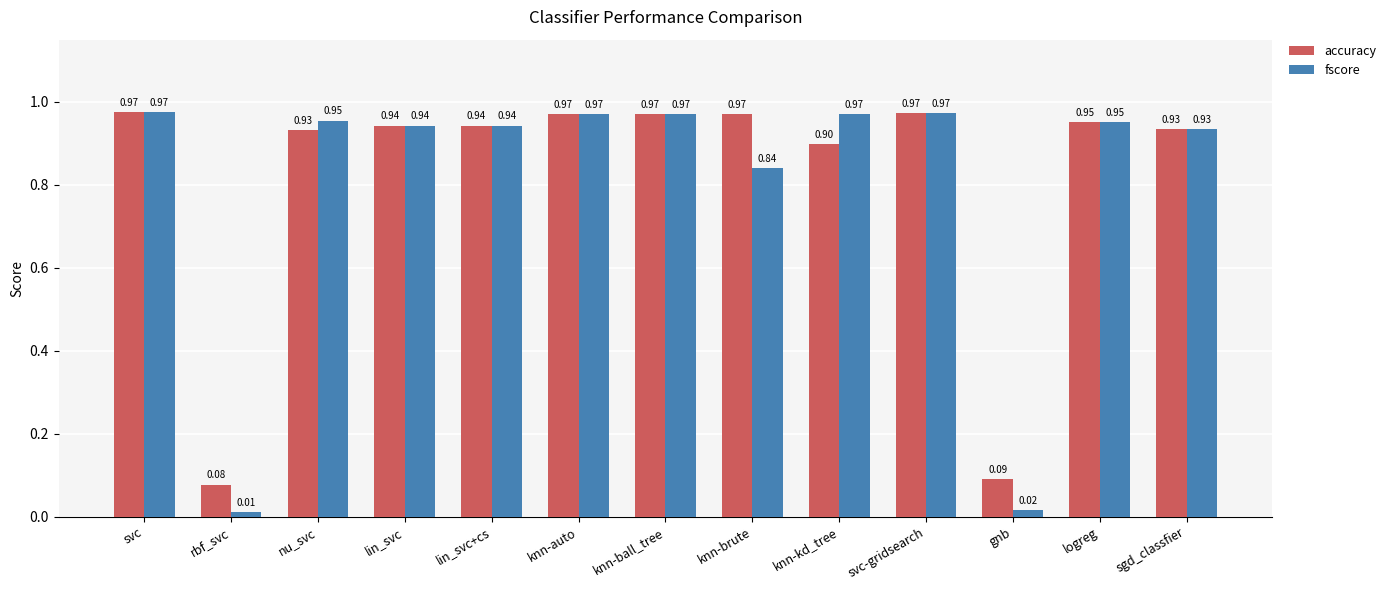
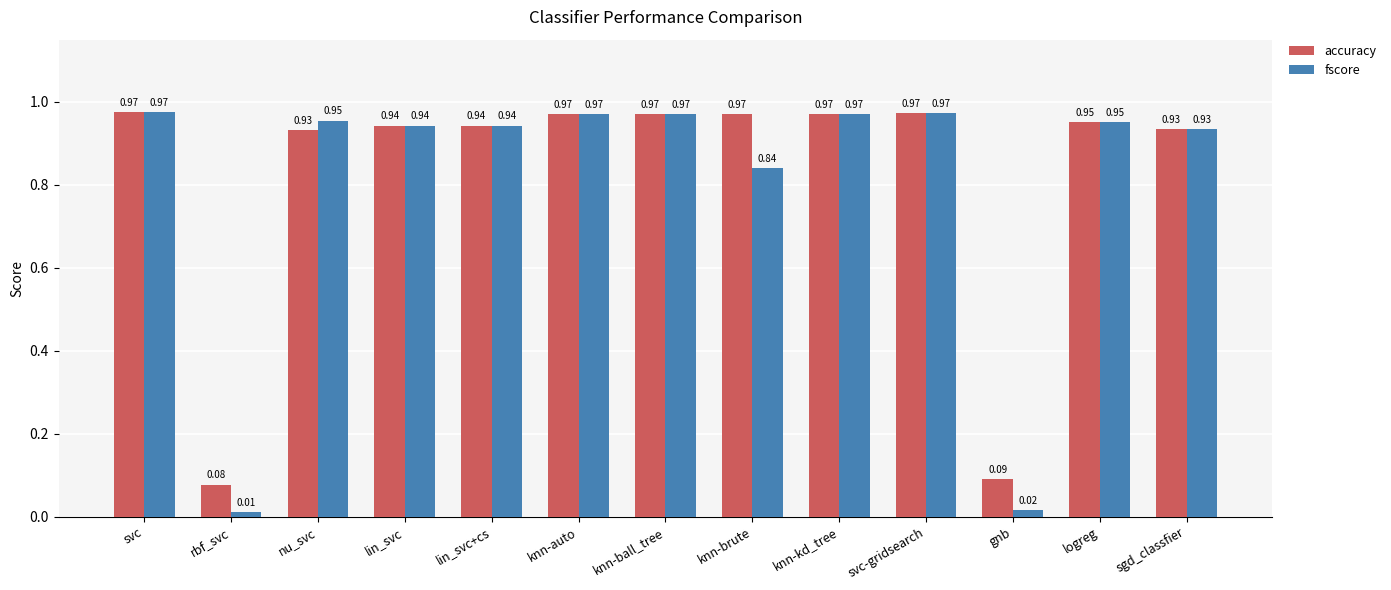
accuracy, knn-kd_tree: 0.90 -> 0.97
